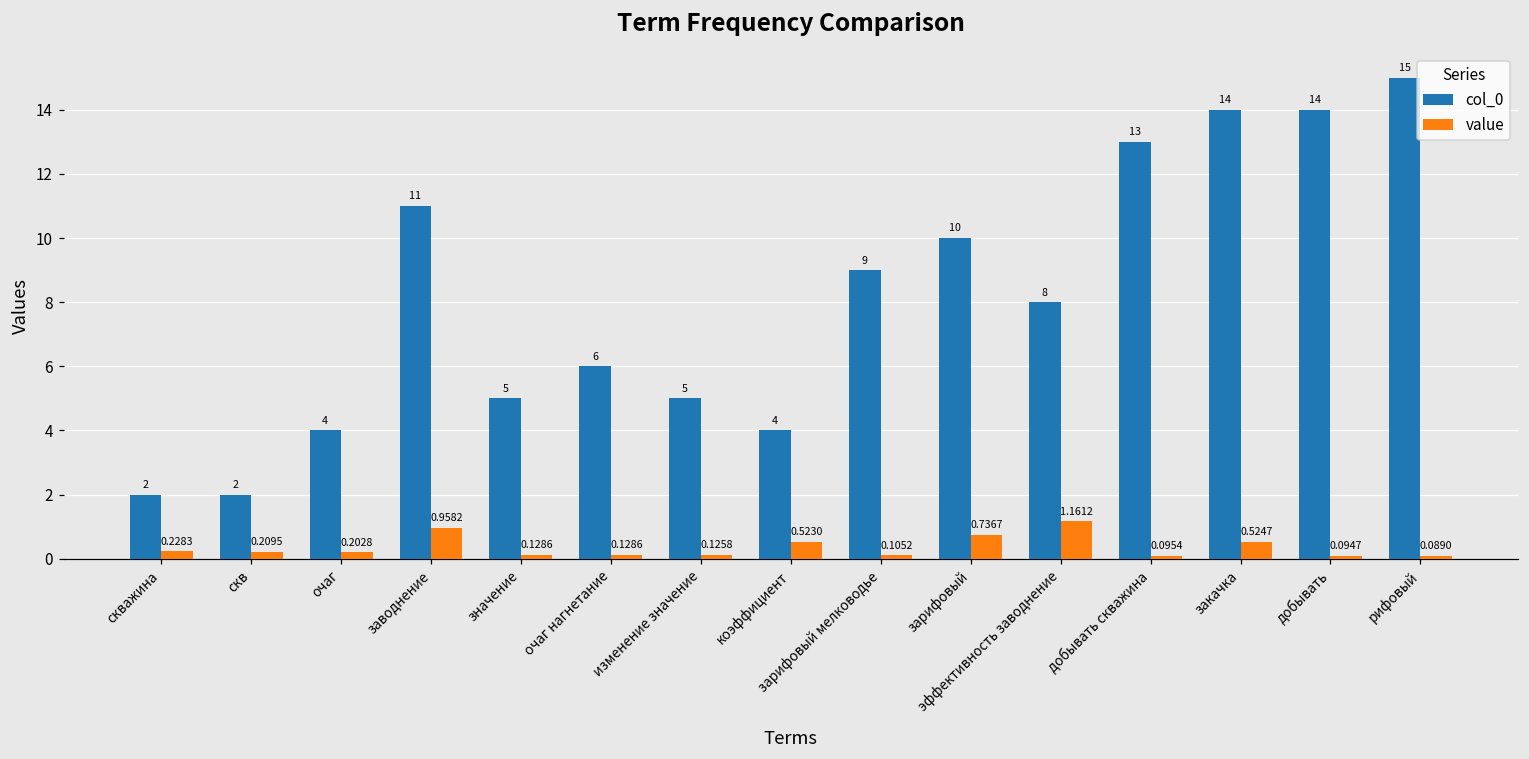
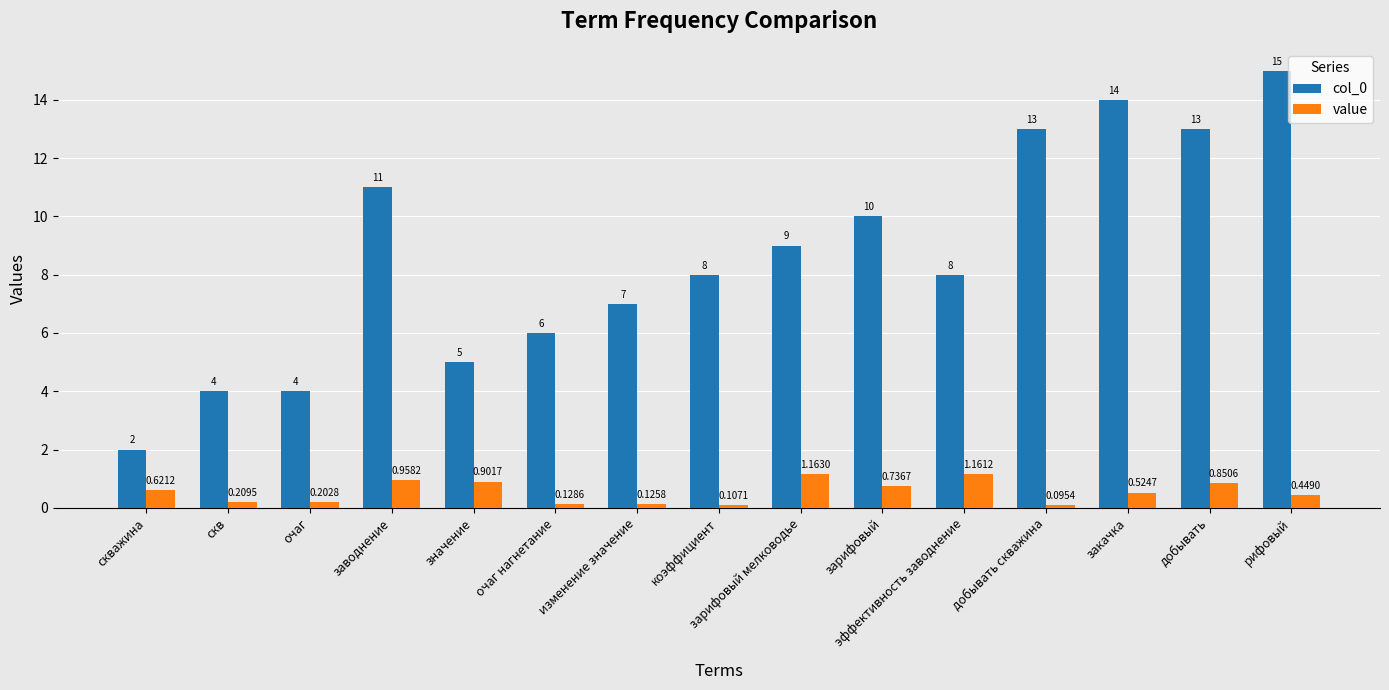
value, скважина: 0.2283 -> 0.6212
col_0, скв: 2 -> 4
value, значение: 0.1286 -> 0.9017
col_0, изменение значение: 5 -> 7
col_0, коэффициент: 4 -> 8
value, коэффициент: 0.5230 -> 0.1071
value, зарифовый мелководье: 0.1052 -> 1.1630
col_0, добывать: 14 -> 13
value, добывать: 0.0947 -> 0.8506
value, рифовый: 0.0890 -> 0.4490
